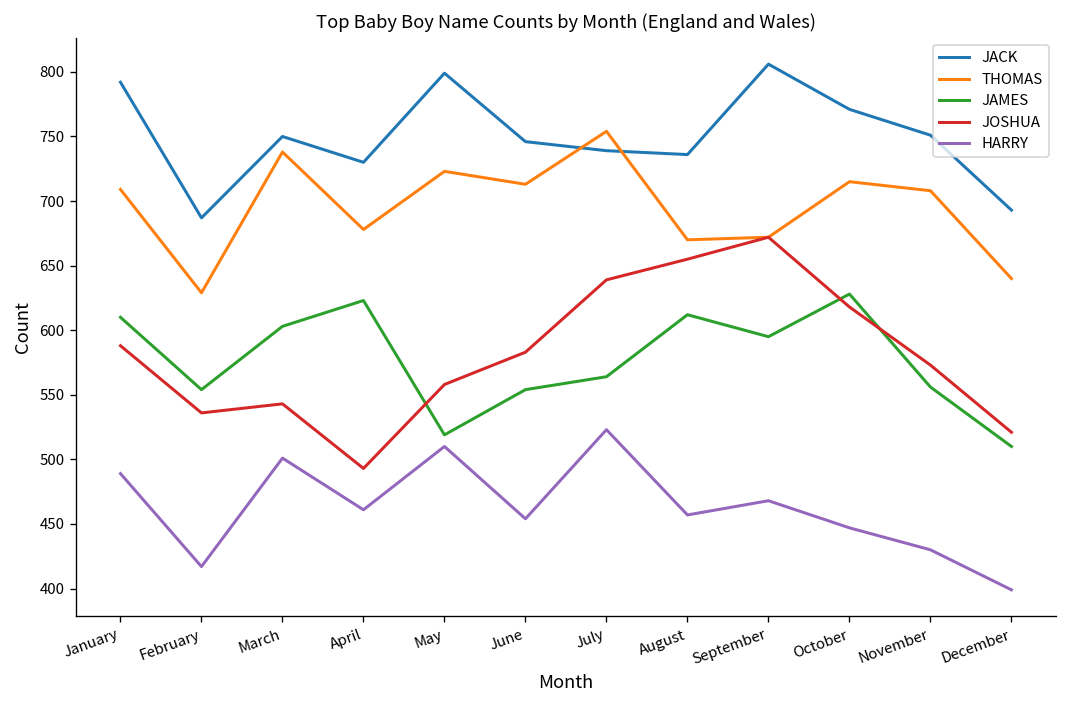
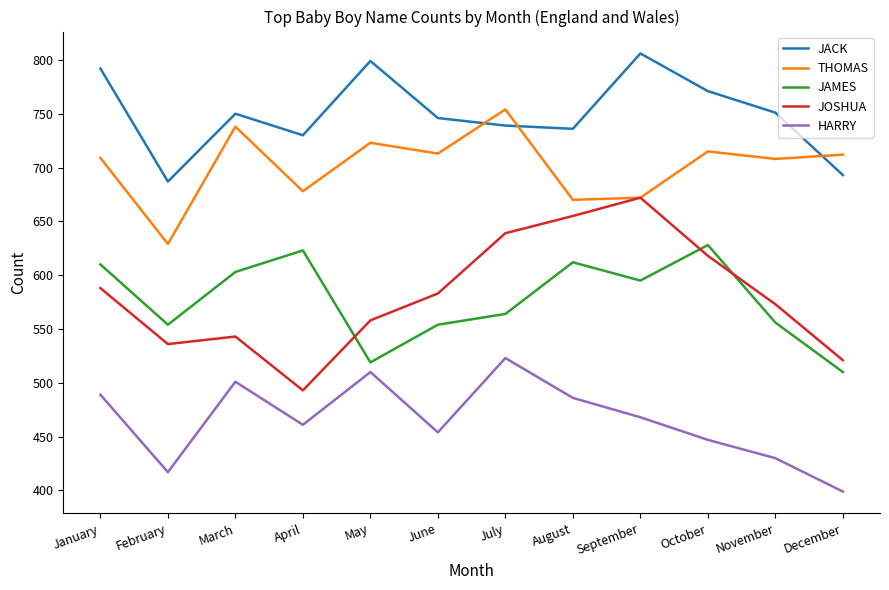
HARRY, August: 457 -> 486
THOMAS, December: 640 -> 712
